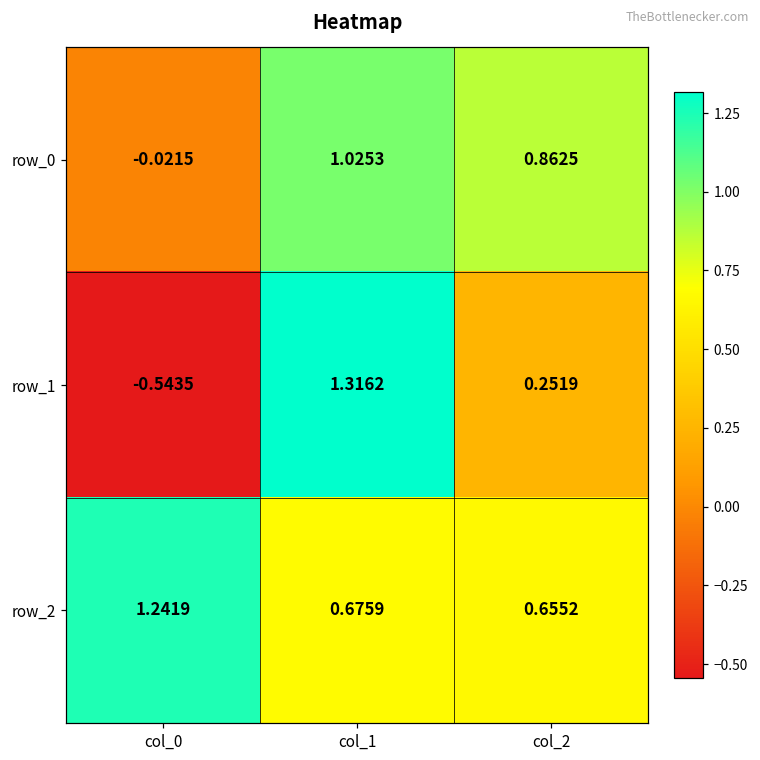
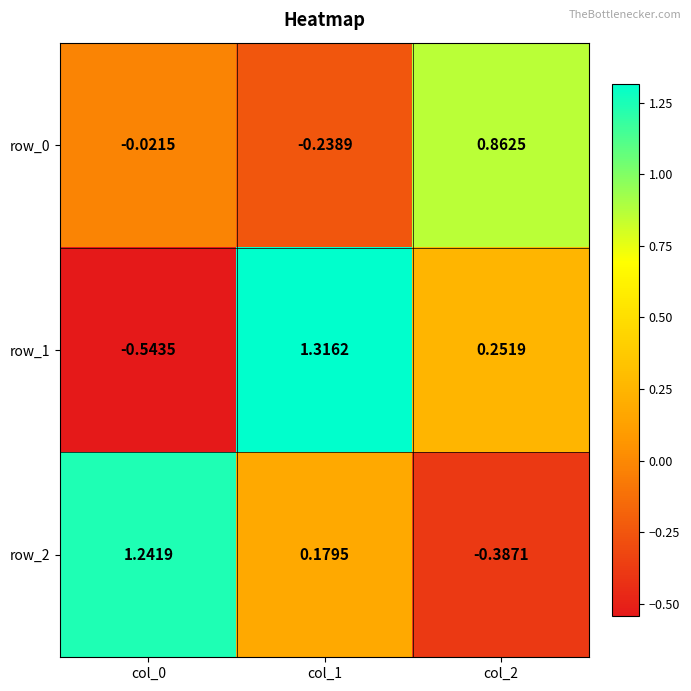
row_0, col_1: 1.0253 -> -0.2389
row_2, col_1: 0.6759 -> 0.1795
row_2, col_2: 0.6552 -> -0.3871
